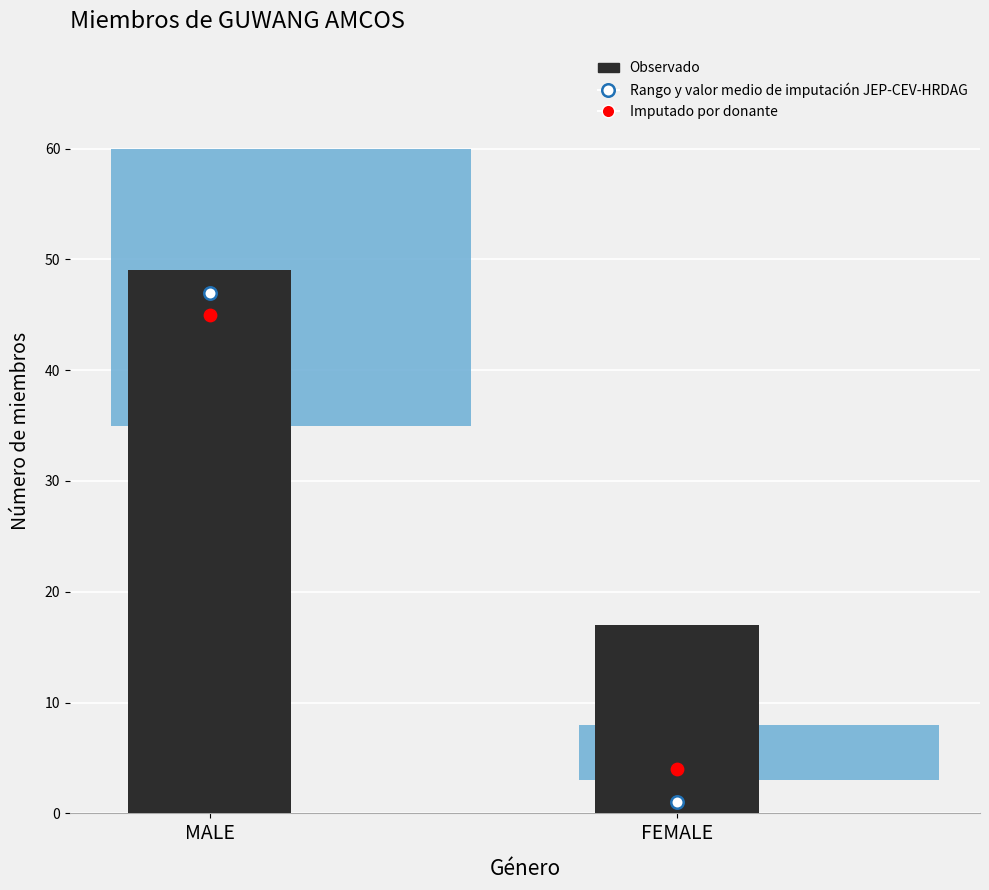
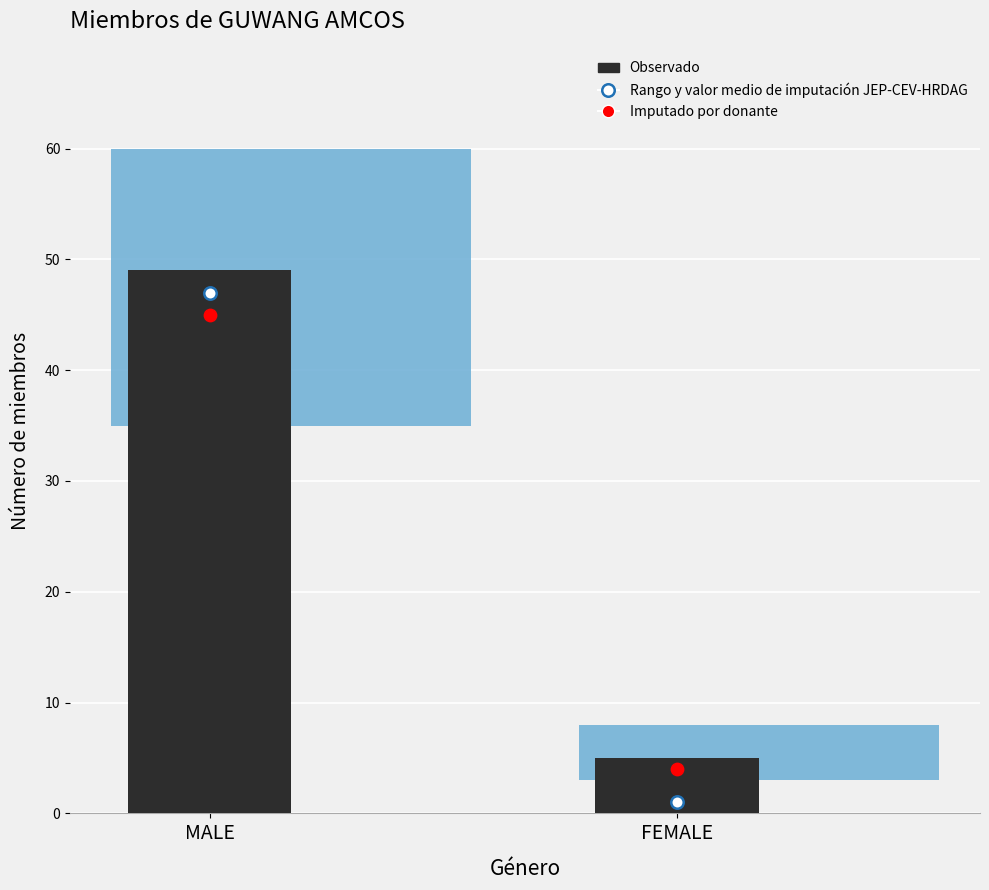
Observado, FEMALE: 17 -> 5
